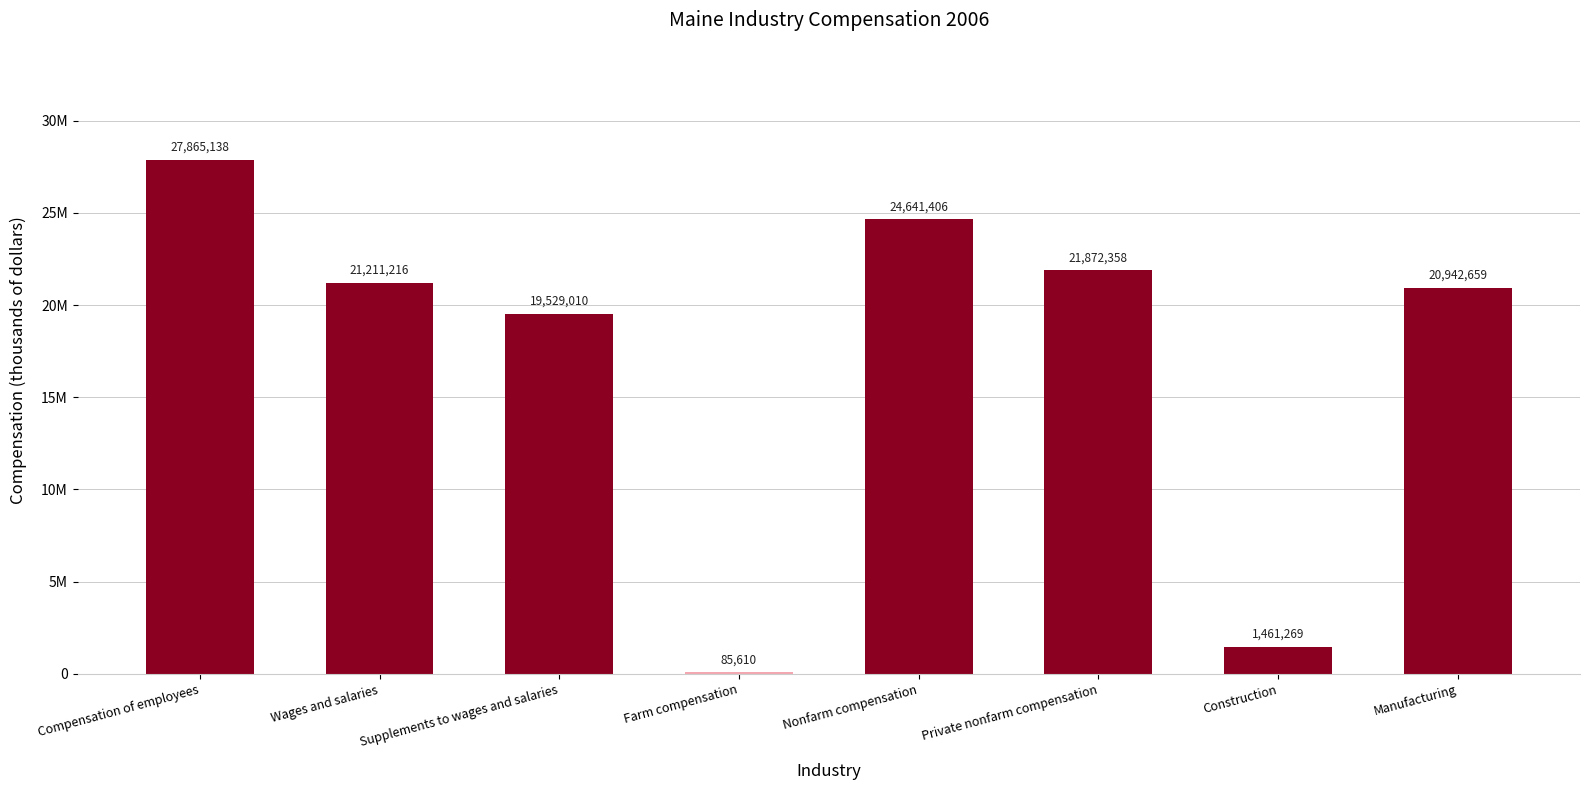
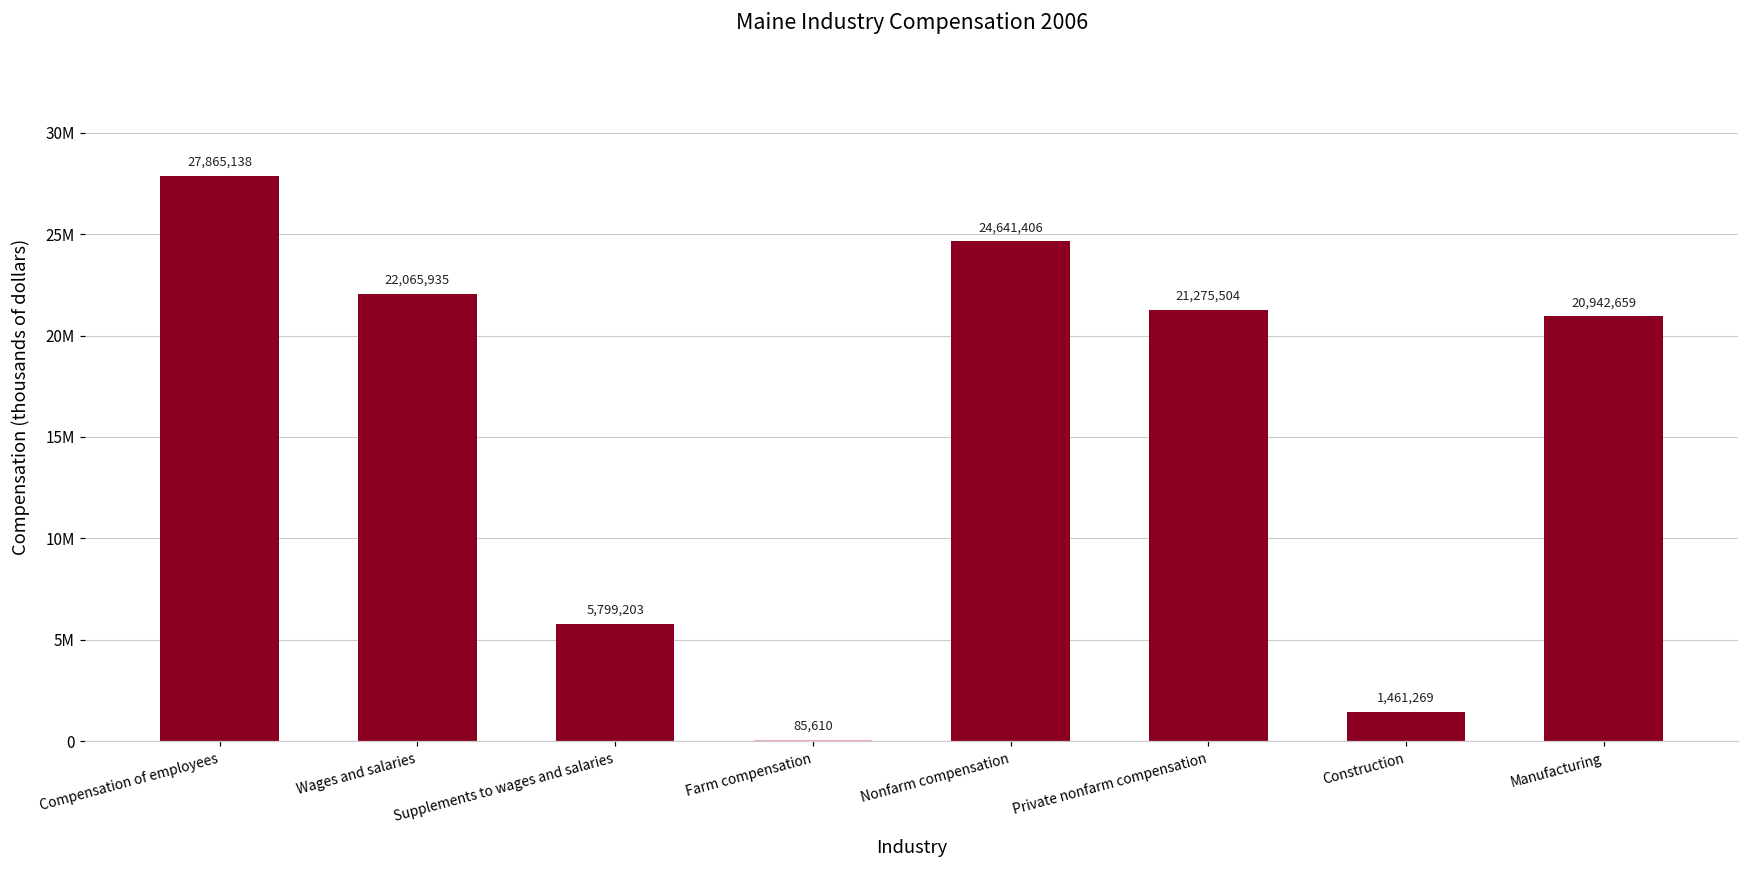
Wages and salaries: 21,211,216 -> 22,065,935
Supplements to wages and salaries: 19,529,010 -> 5,799,203
Private nonfarm compensation: 21,872,358 -> 21,275,504
